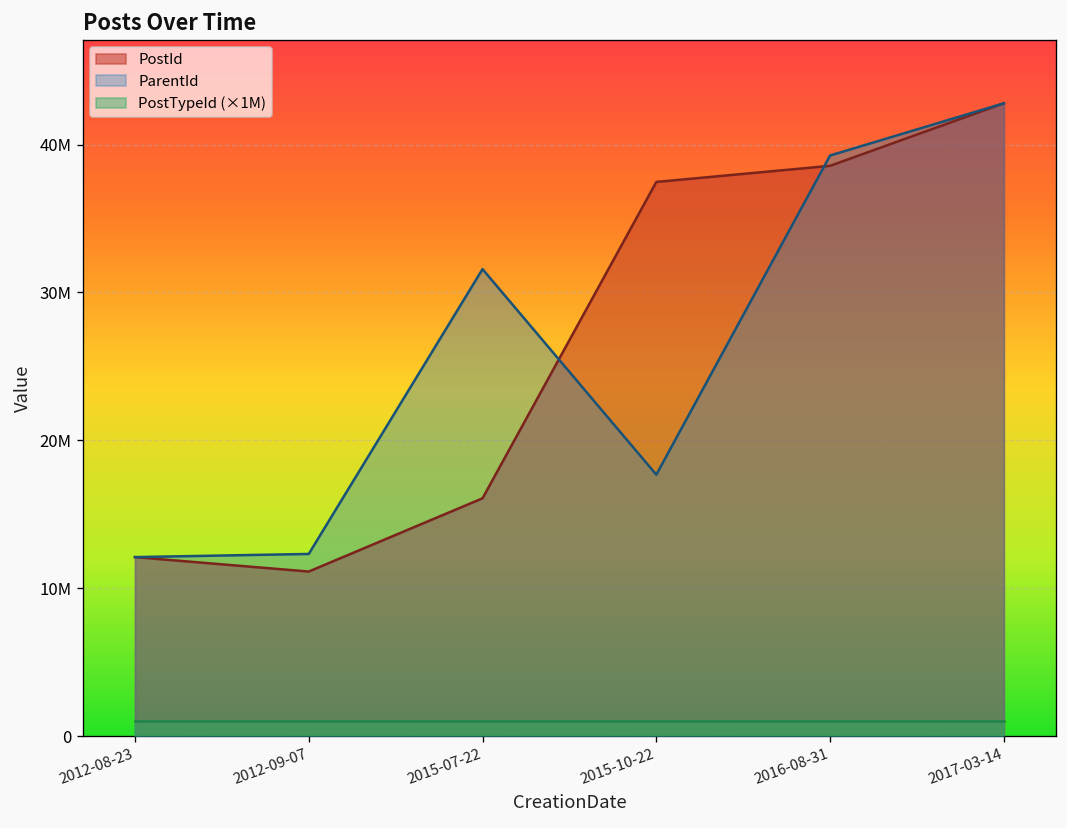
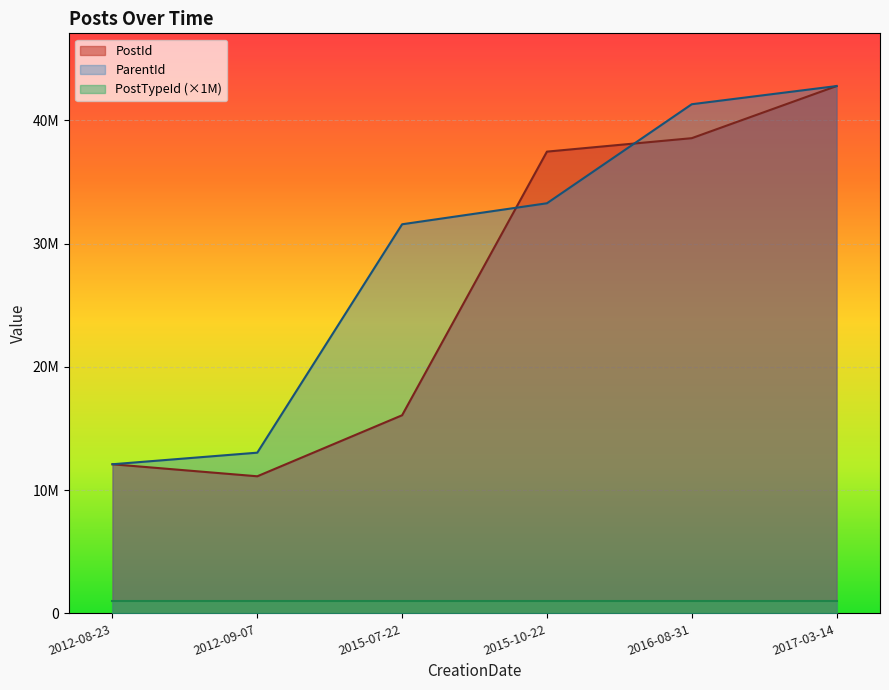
ParentId, 2012-09-07: 12300000 -> 13000000
ParentId, 2015-10-22: 17700000 -> 33300000
ParentId, 2016-08-31: 39300000 -> 41300000
